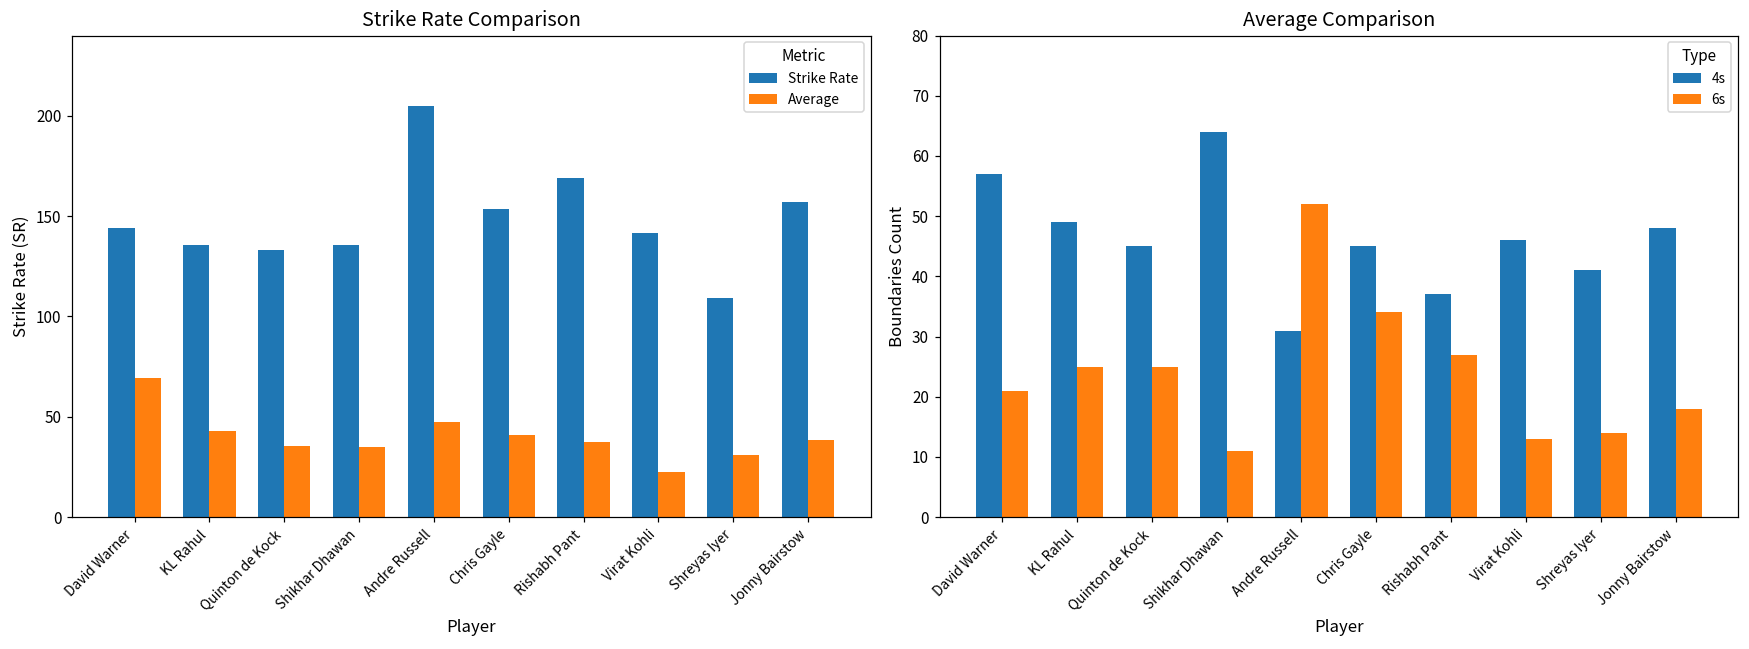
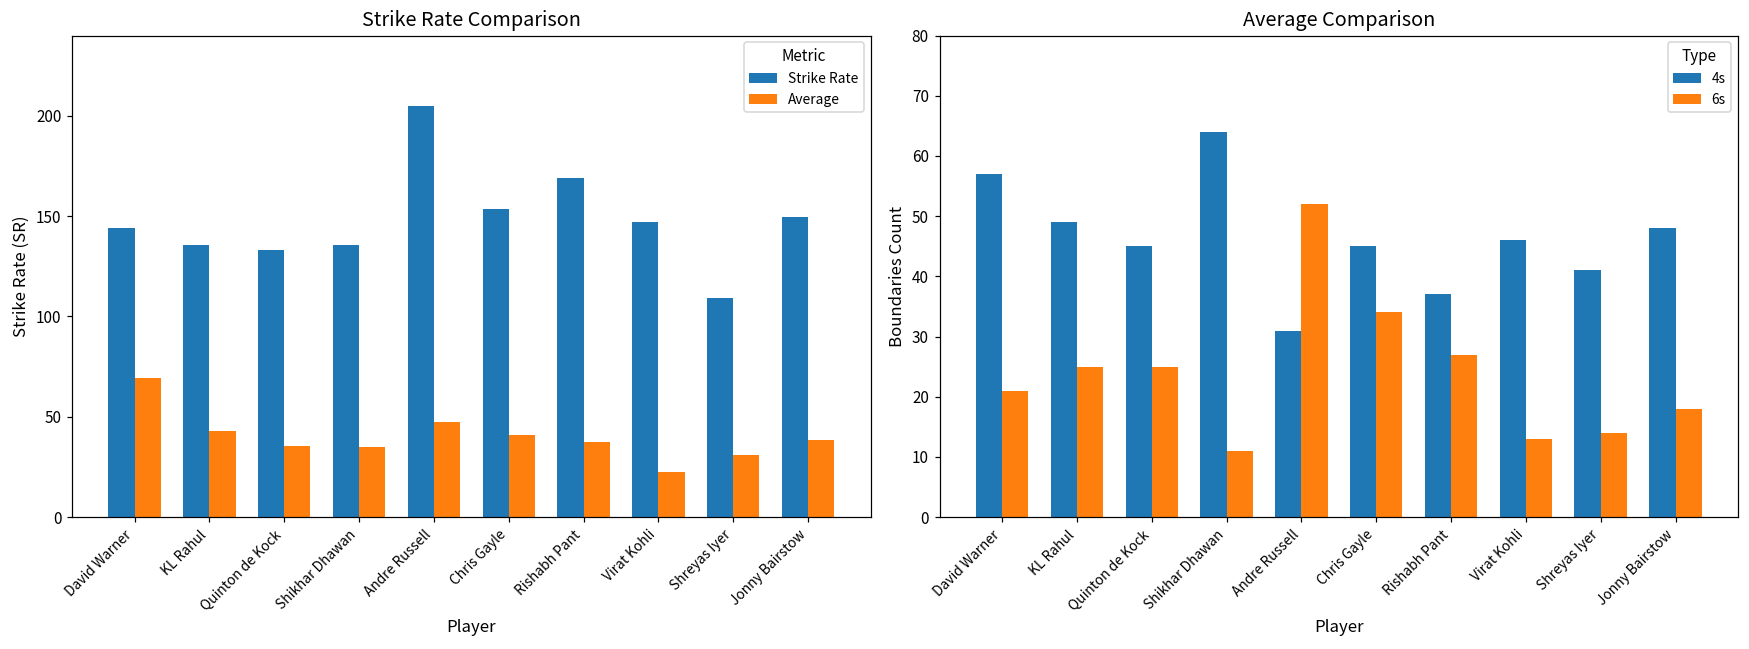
Strike Rate Comparison, Strike Rate, Virat Kohli: 141 -> 147
Strike Rate Comparison, Strike Rate, Jonny Bairstow: 157 -> 149
